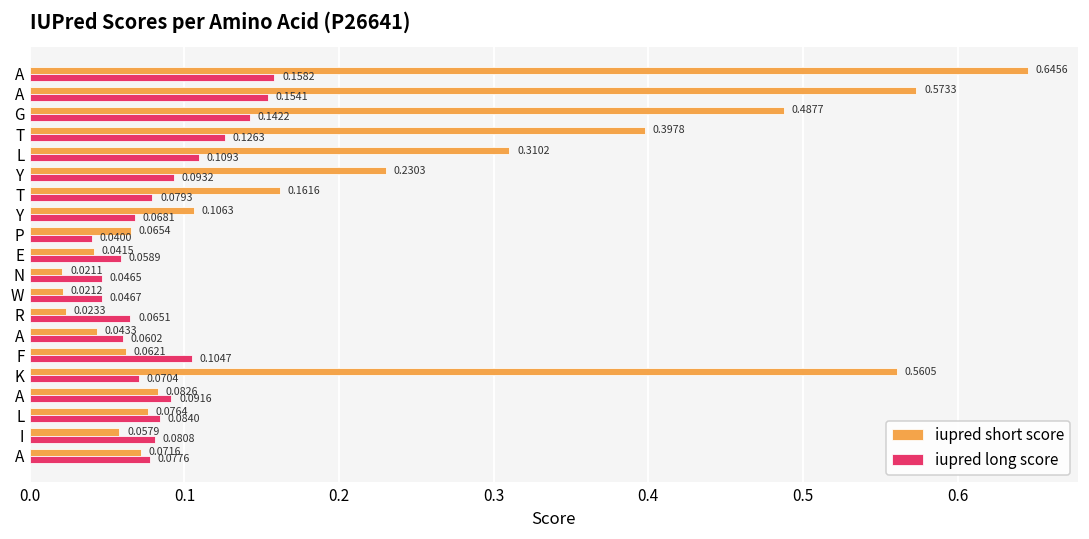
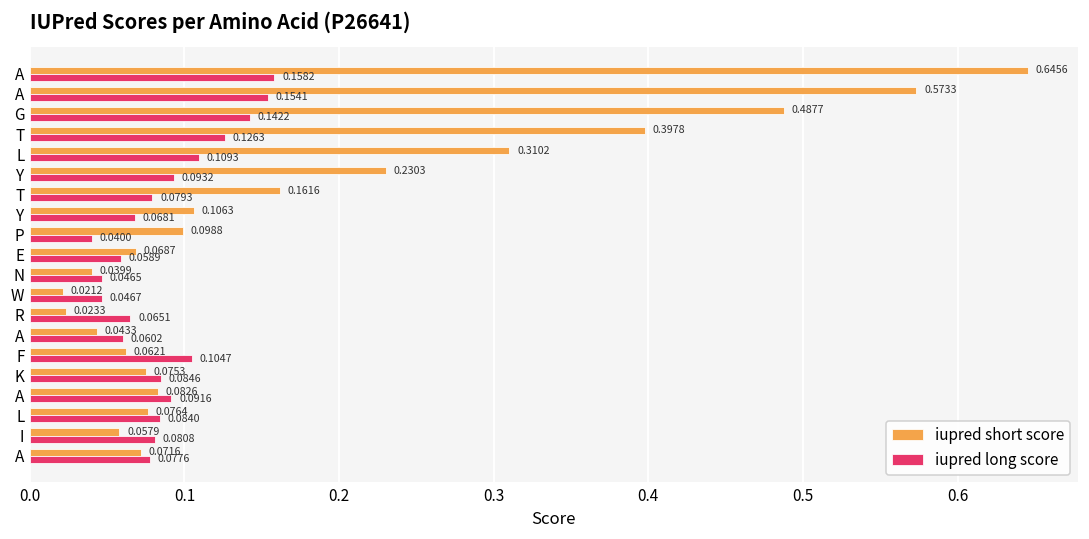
iupred short score, P: 0.0654 -> 0.0988
iupred short score, E: 0.0415 -> 0.0687
iupred short score, N: 0.0211 -> 0.0399
iupred short score, K: 0.5605 -> 0.0753
iupred long score, K: 0.0704 -> 0.0846
